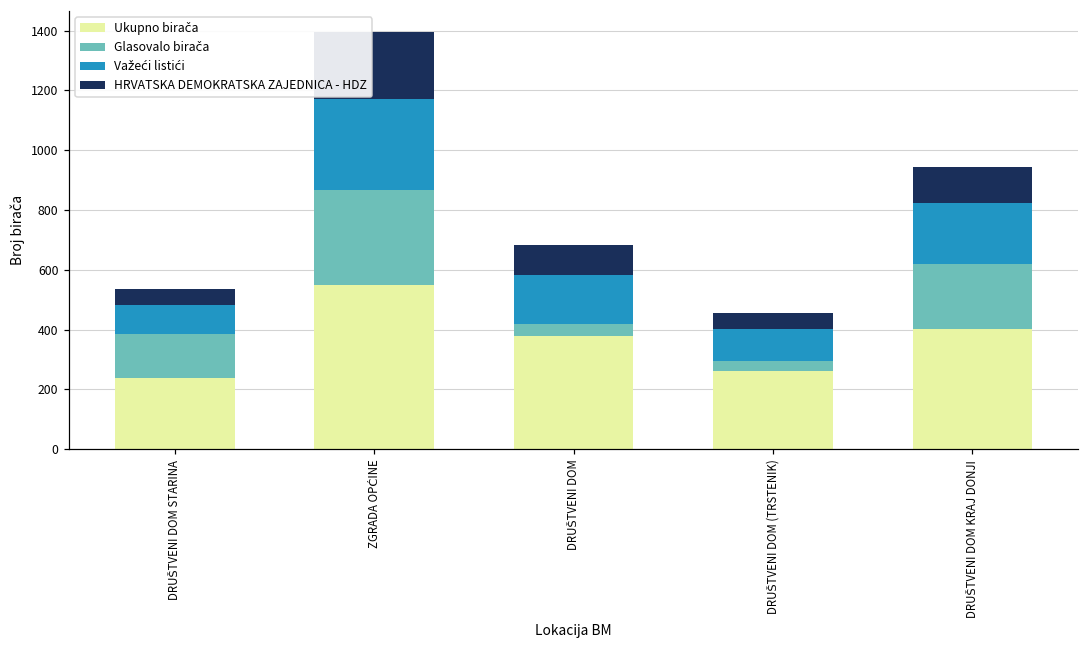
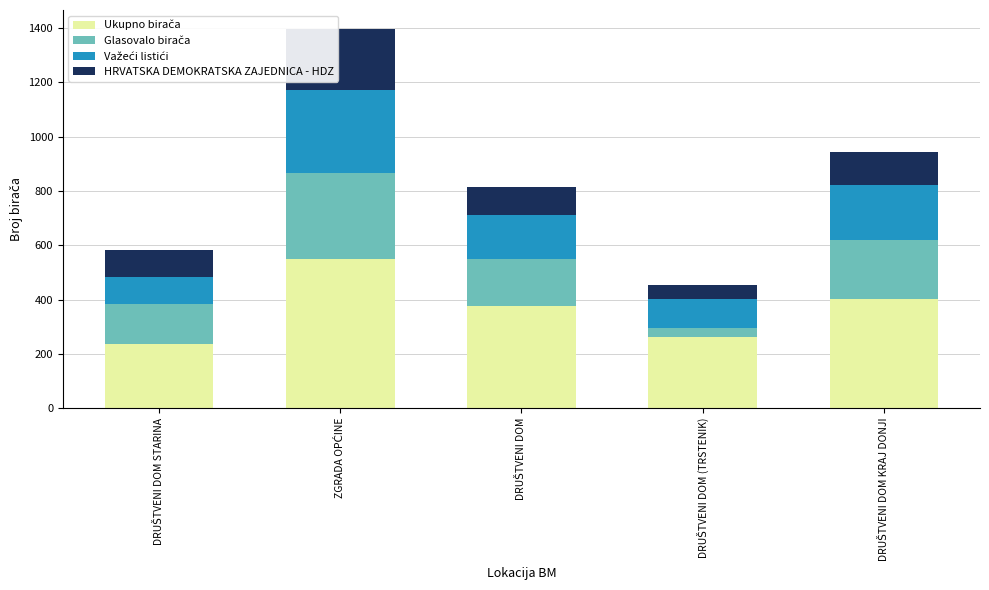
HRVATSKA DEMOKRATSKA ZAJEDNICA - HDZ, DRUŠTVENI DOM STARINA: 50 -> 100
Glasovalo birača, DRUŠTVENI DOM: 40 -> 170
